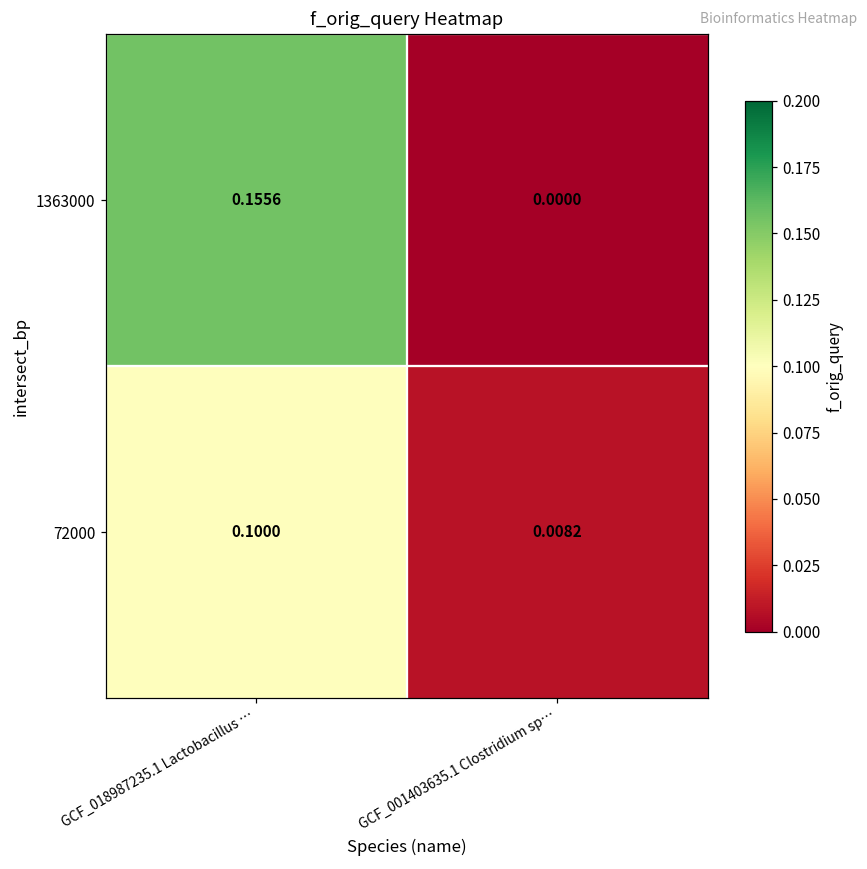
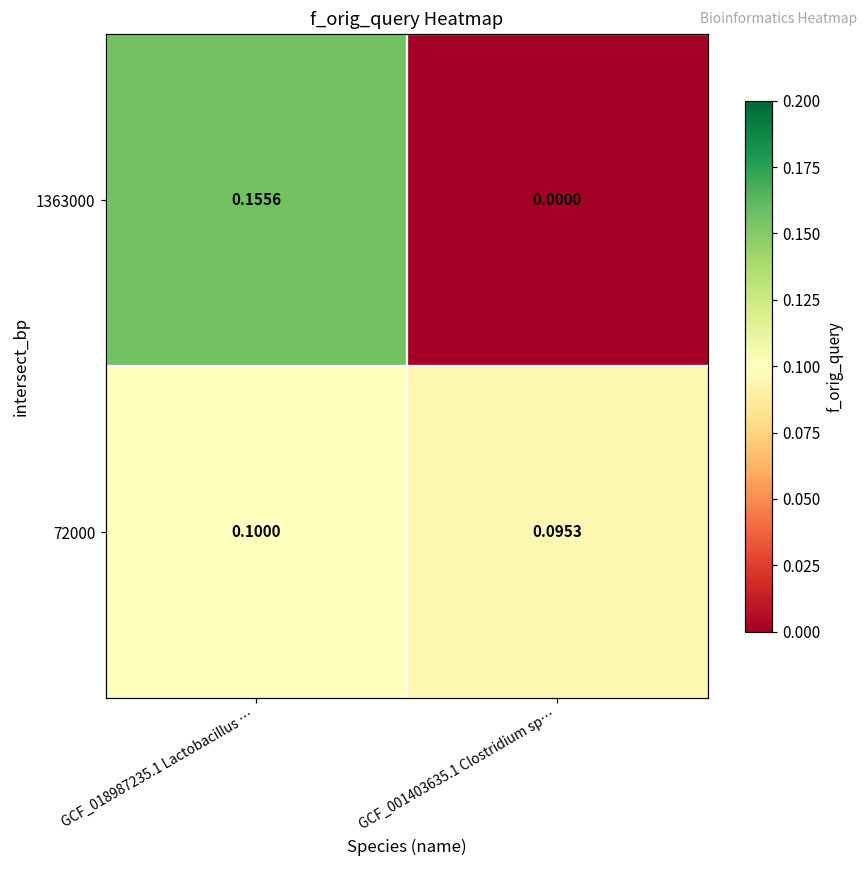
72000, GCF_001403635.1 Clostridium sp…: 0.0082 -> 0.0953
